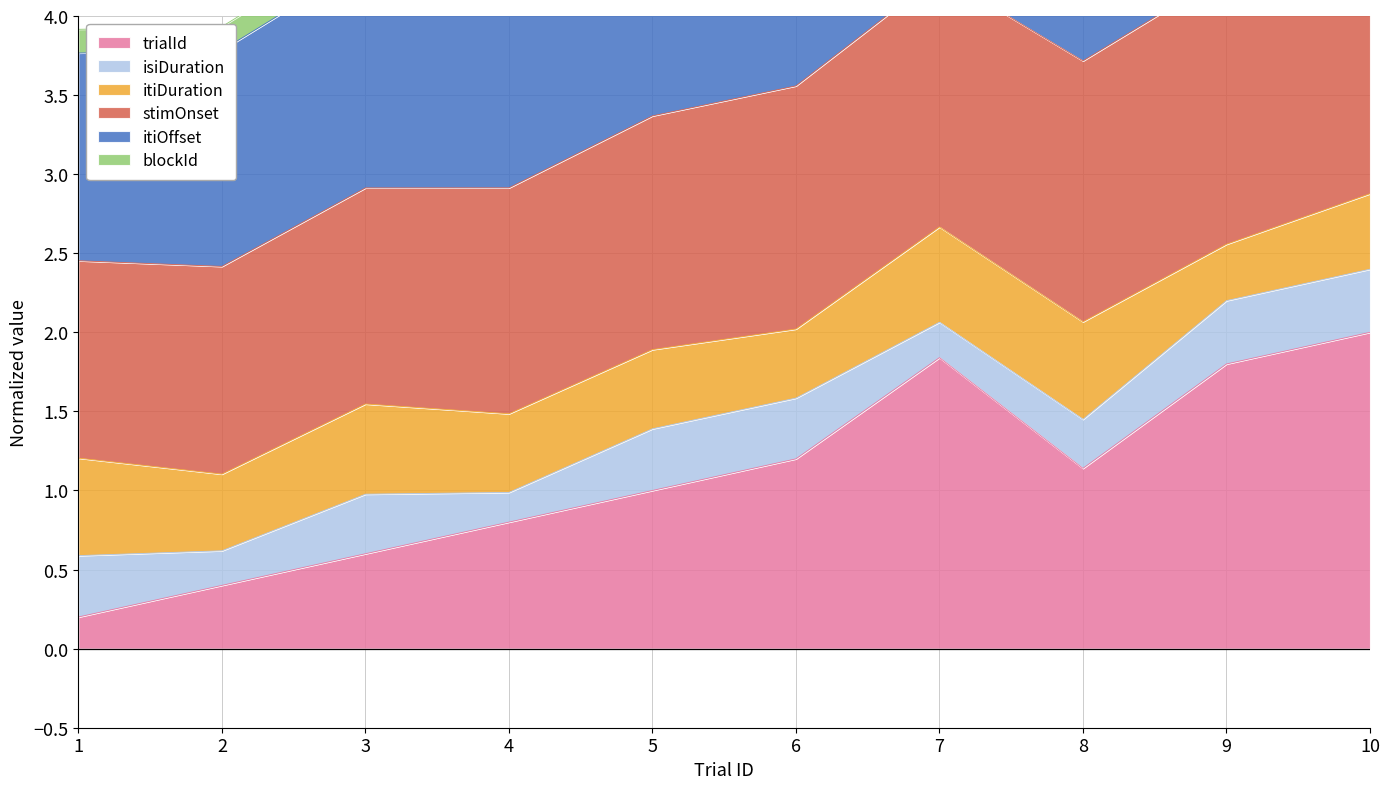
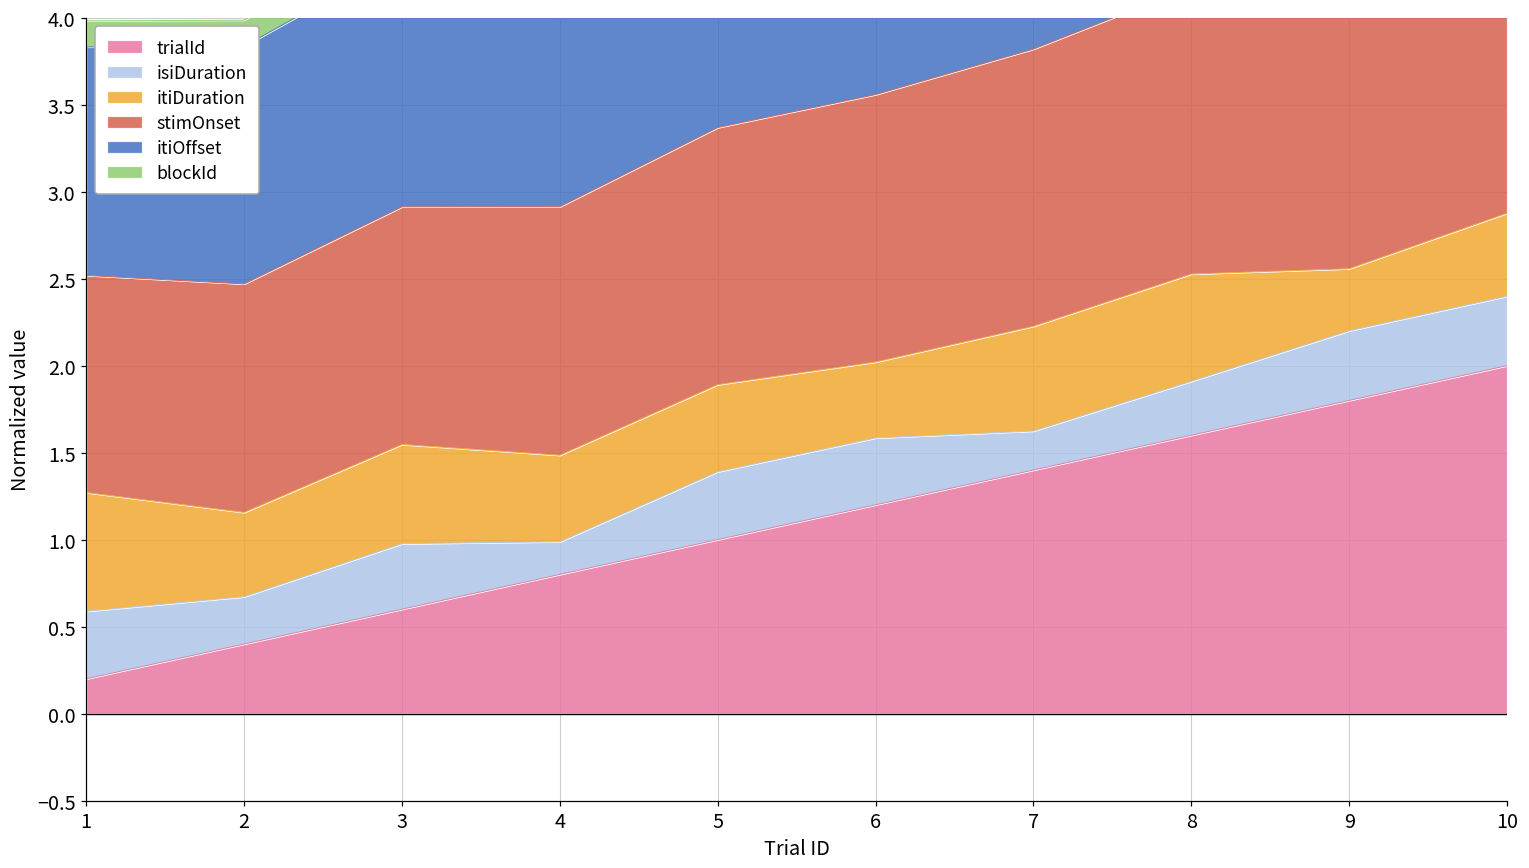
itiDuration, 1: 0.62 -> 0.68
isiDuration, 2: 0.22 -> 0.27
trialId, 7: 1.84 -> 1.40
trialId, 8: 1.14 -> 1.60
